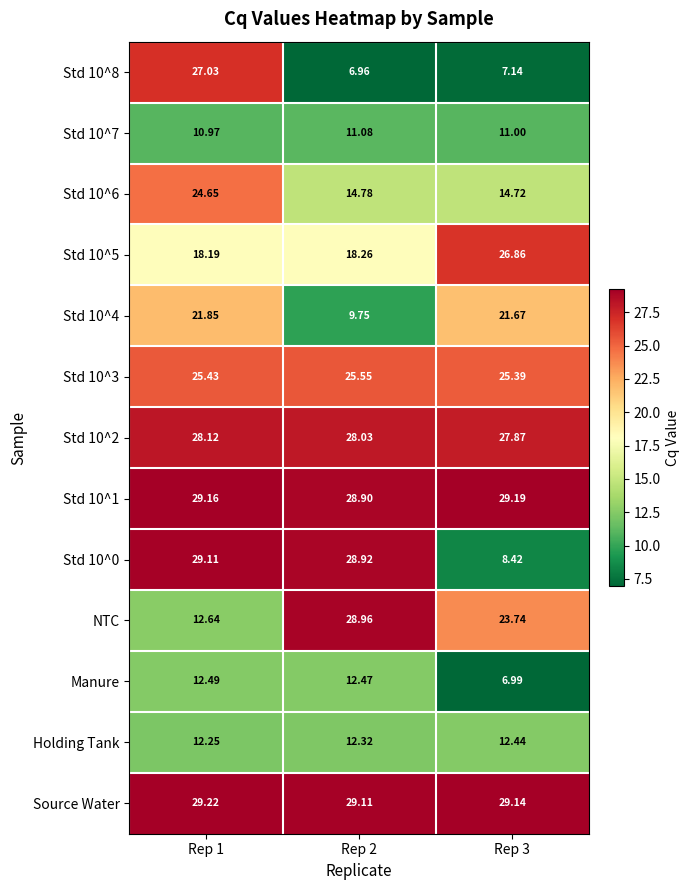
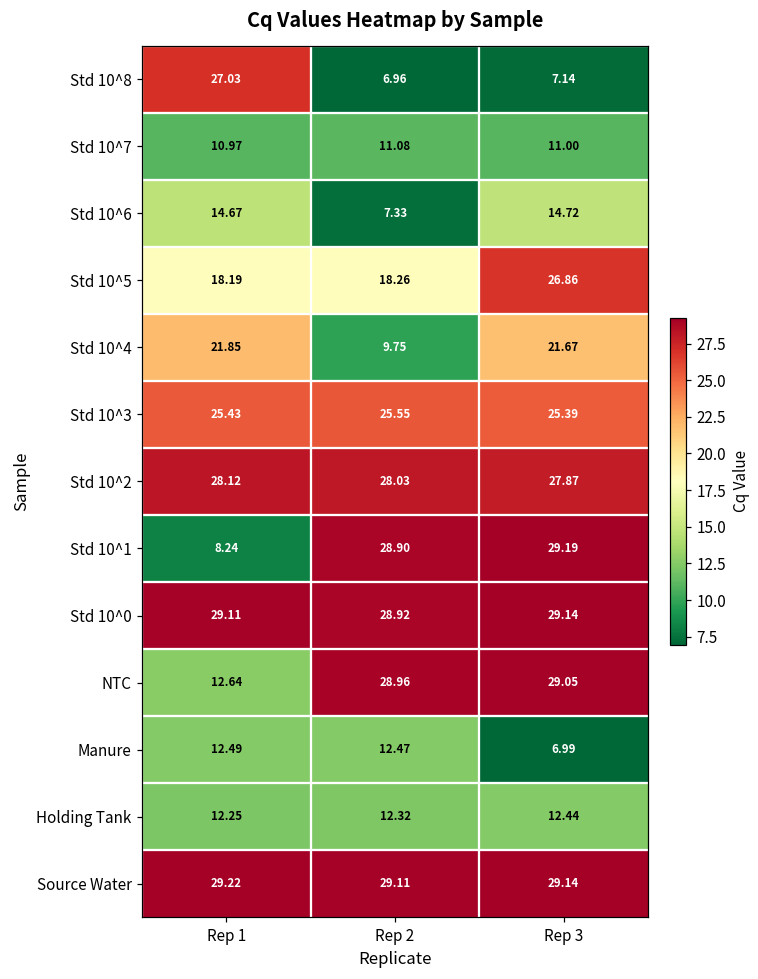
Std 10^6, Rep 1: 24.65 -> 14.67
Std 10^6, Rep 2: 14.78 -> 7.33
Std 10^1, Rep 1: 29.16 -> 8.24
Std 10^0, Rep 3: 8.42 -> 29.14
NTC, Rep 3: 23.74 -> 29.05
